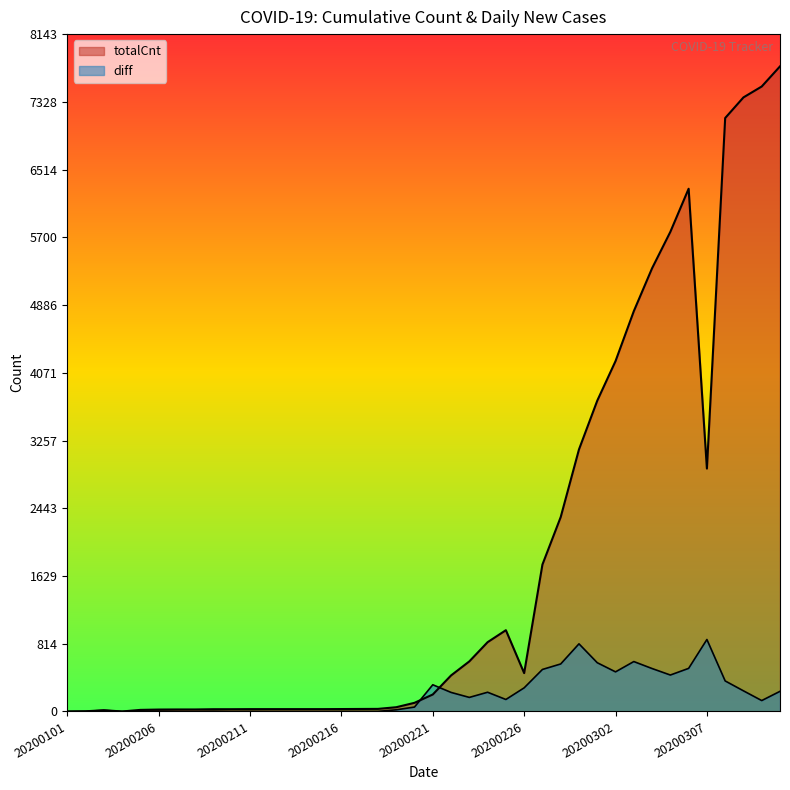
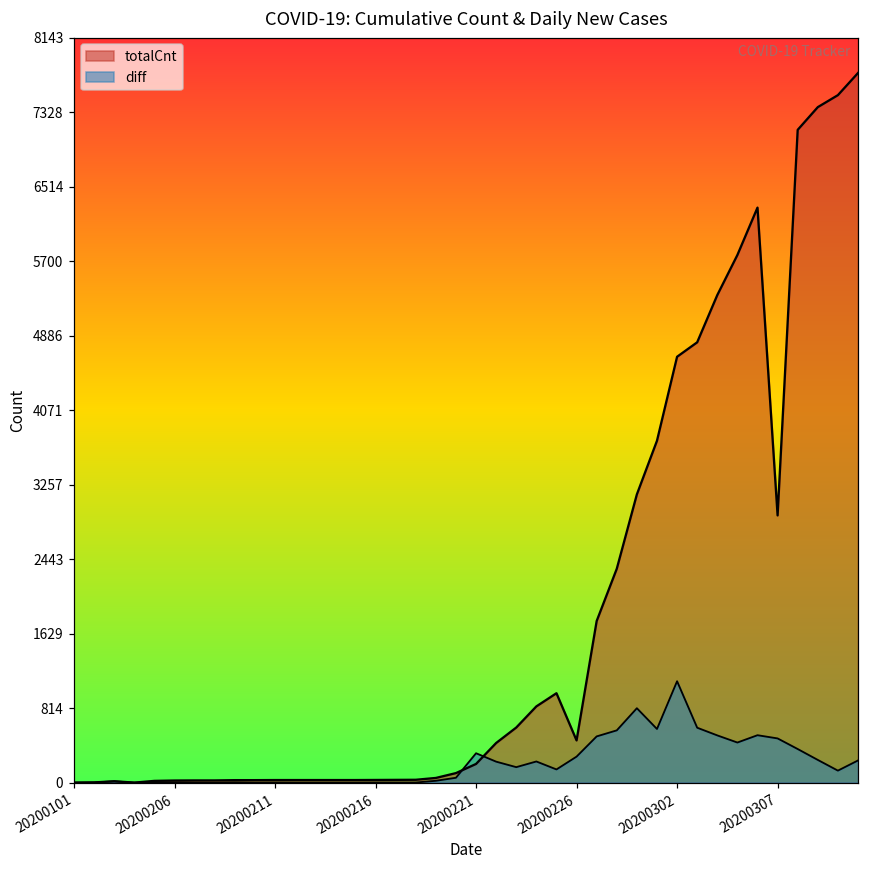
totalCnt, 20200302: 4200 -> 4700
diff, 20200302: 500 -> 1100
diff, 20200307: 900 -> 500
